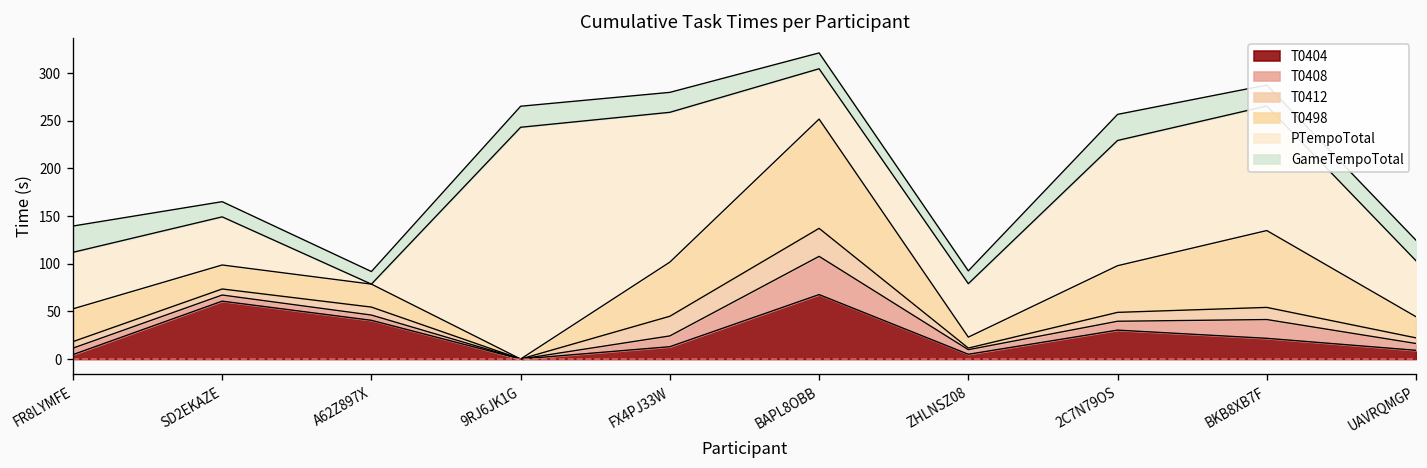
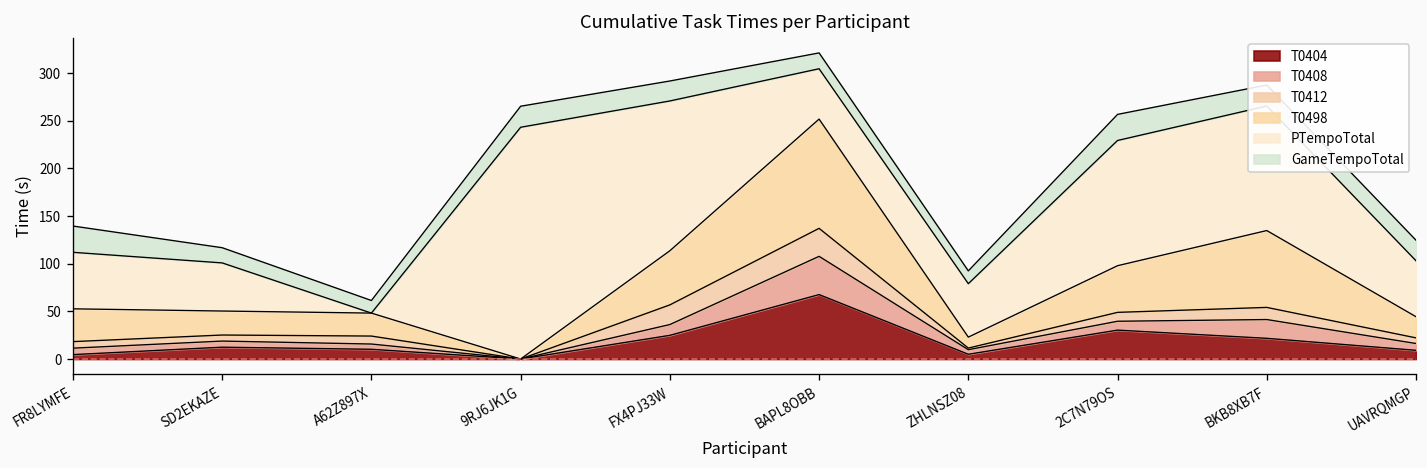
T0404, SD2EKAZE: 60 -> 10
T0404, A62Z897X: 40 -> 10
T0404, FX4PJ33W: 10 -> 20
